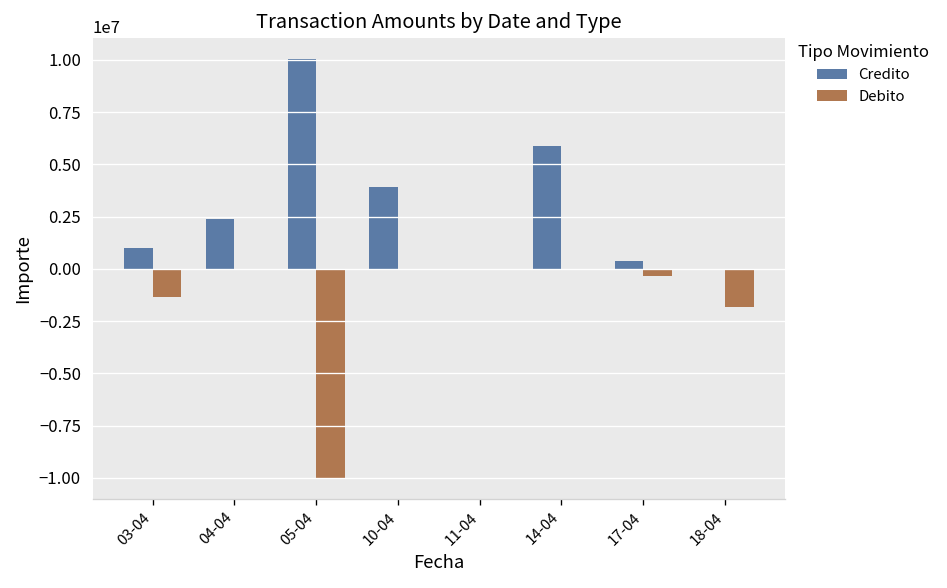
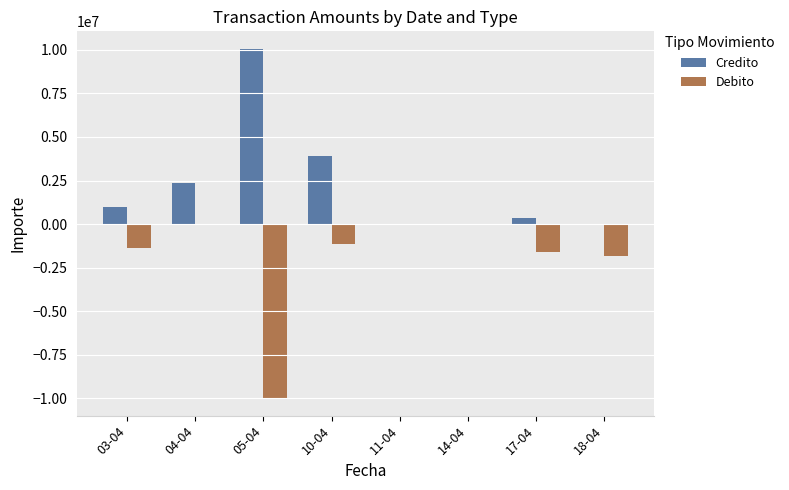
Debito, 10-04: -100000 -> -1200000
Credito, 14-04: 5900000 -> 0
Debito, 17-04: -400000 -> -1600000
